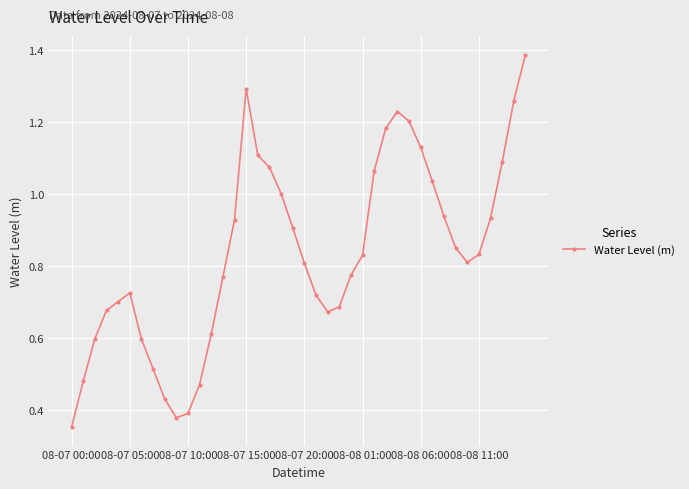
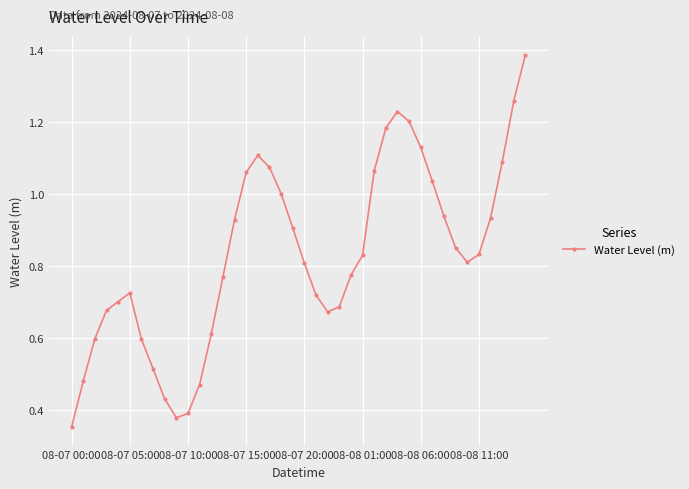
08-07 15:00: 1.29 -> 1.06
